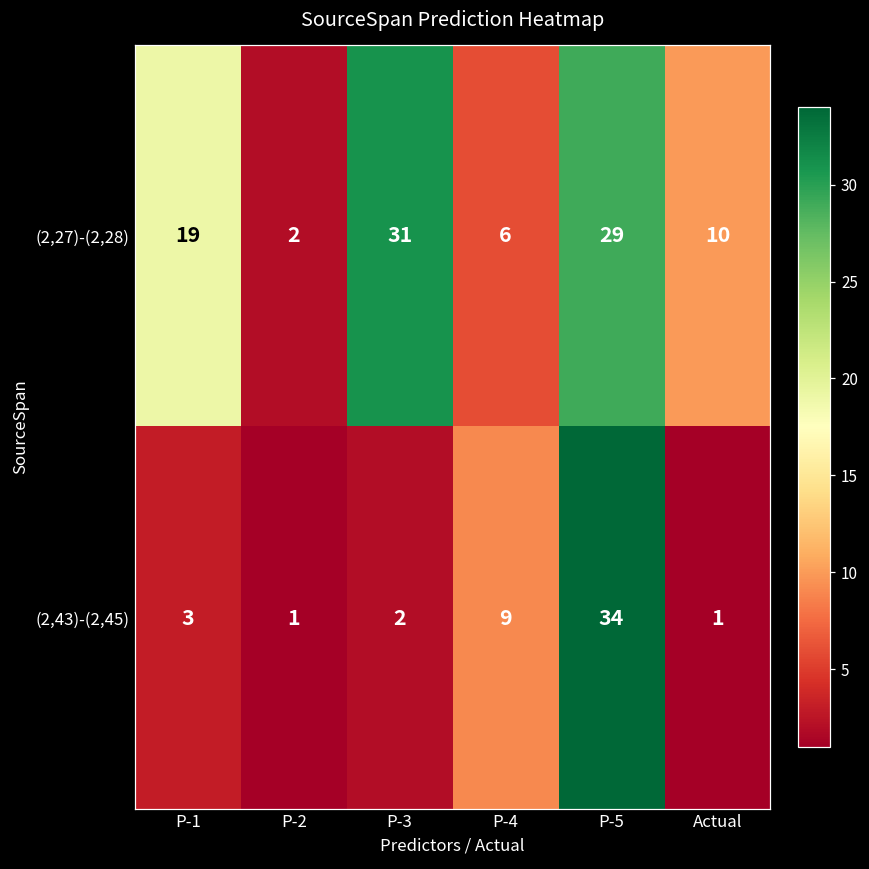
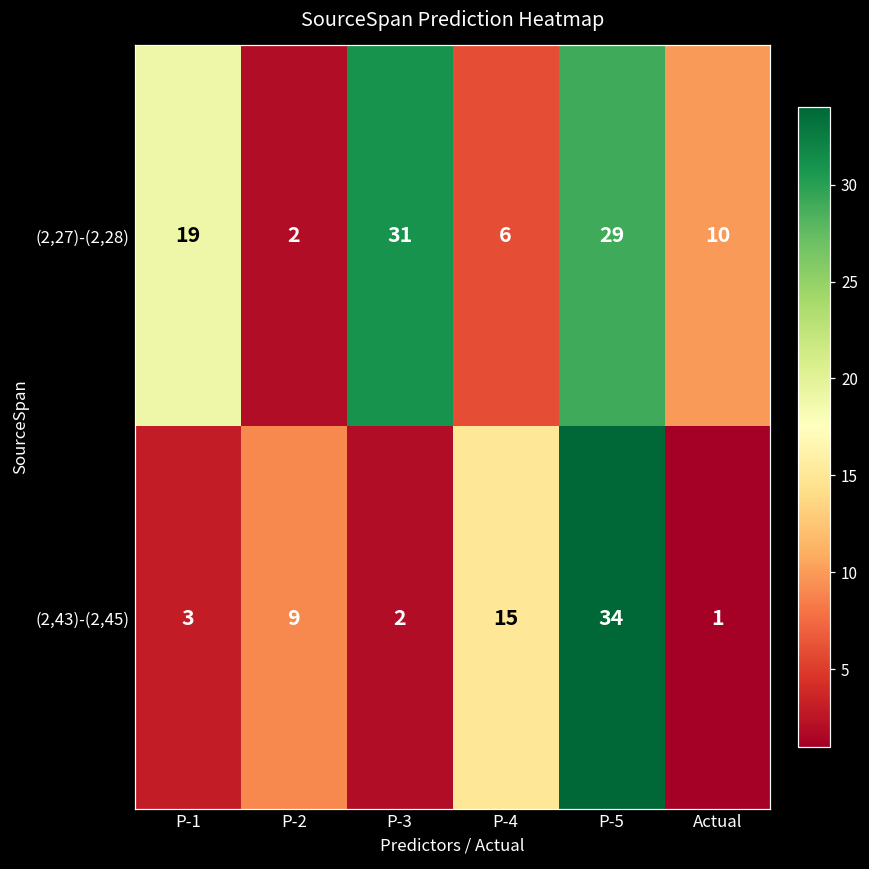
(2,43)-(2,45), P-2: 1 -> 9
(2,43)-(2,45), P-4: 9 -> 15
